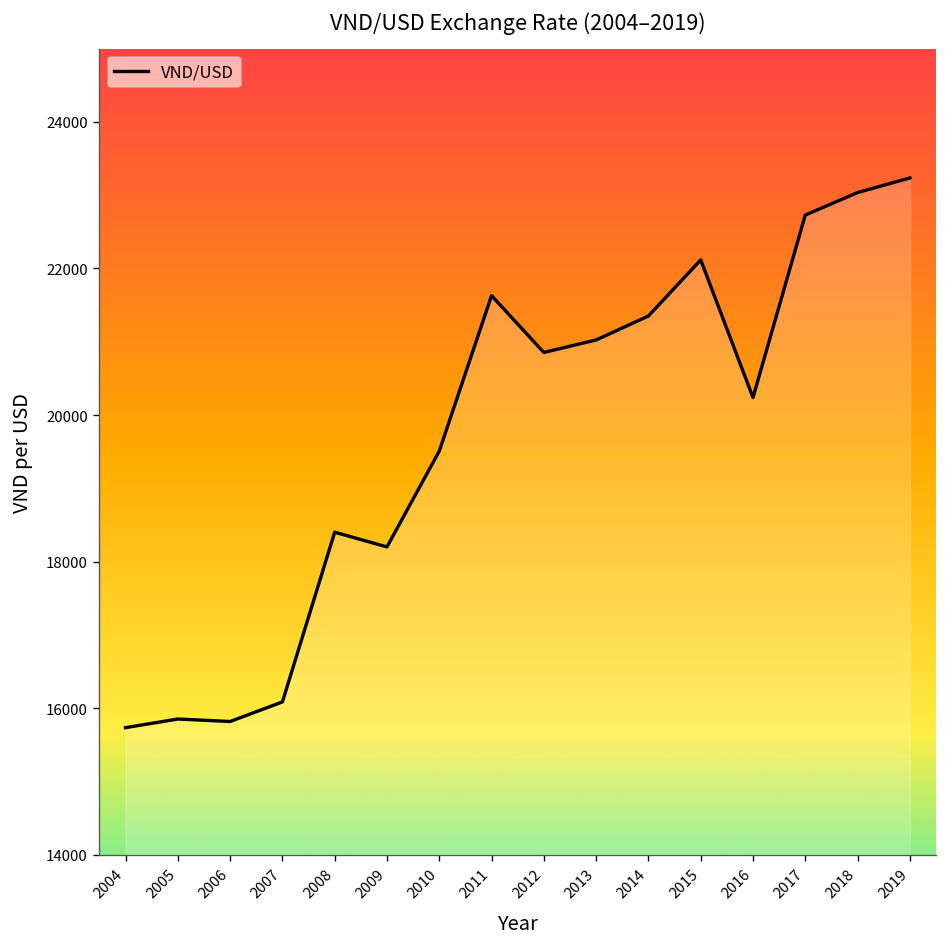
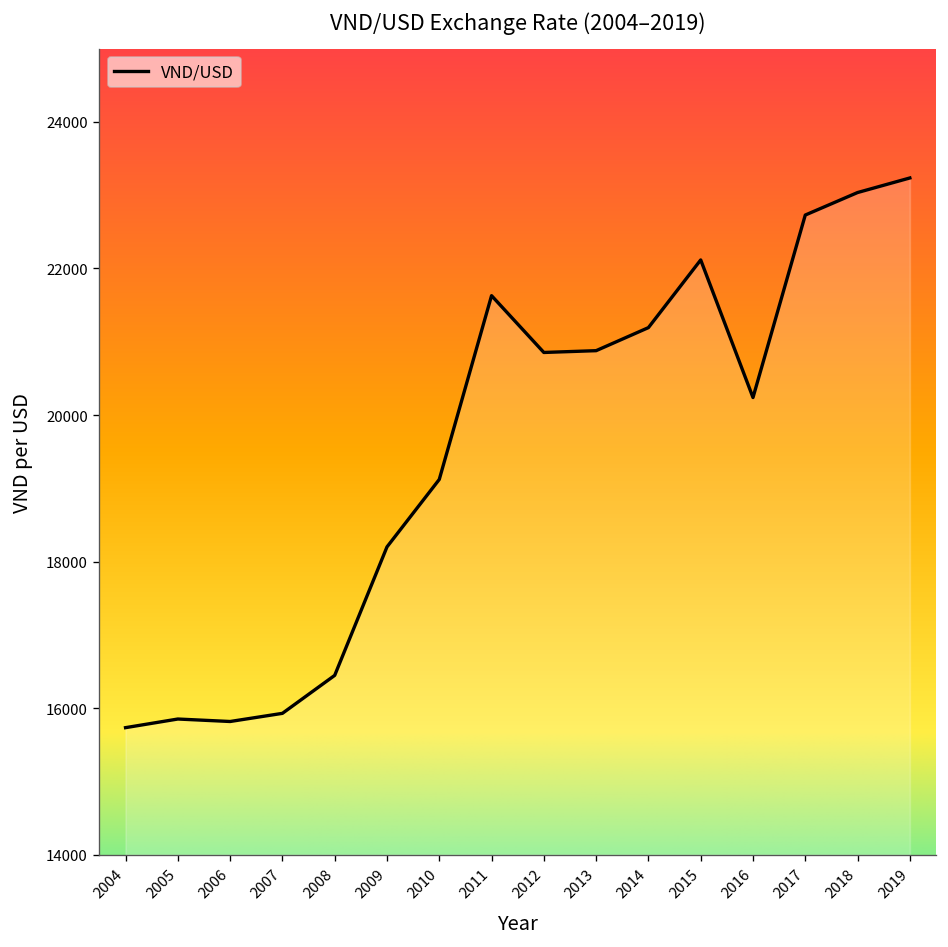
2007: 16100 -> 15900
2008: 18400 -> 16400
2010: 19500 -> 19100
2013: 21000 -> 20900
2014: 21400 -> 21200
